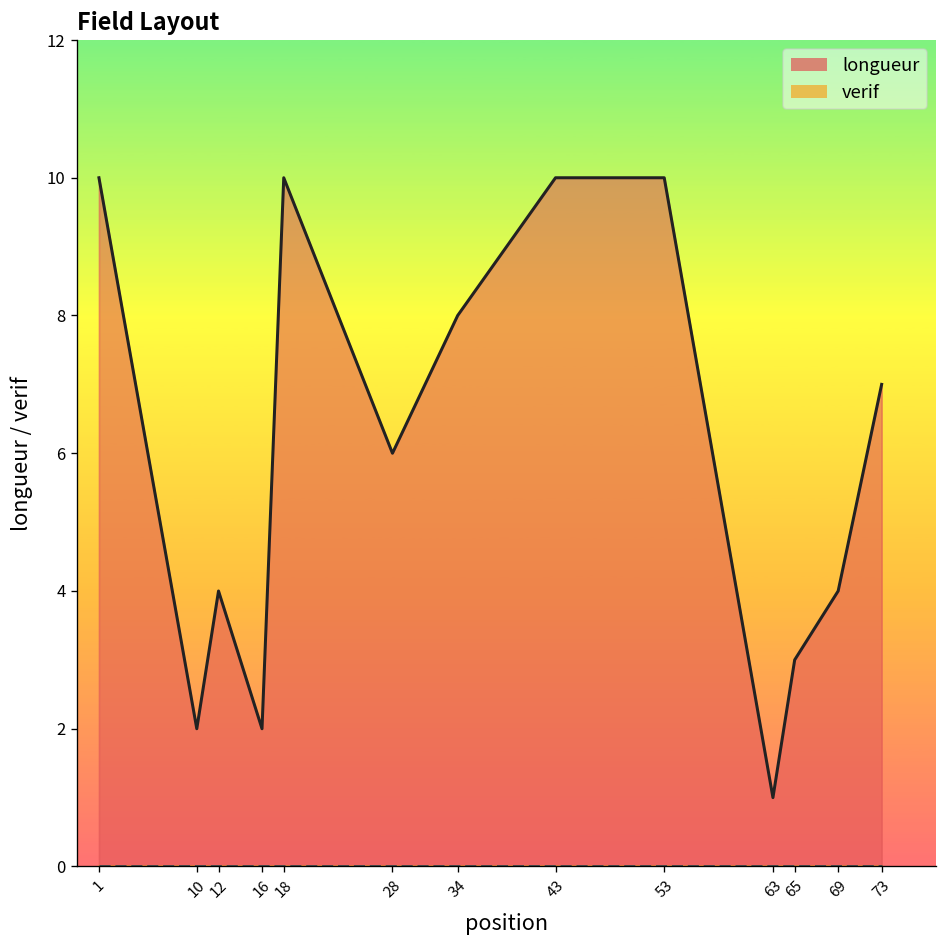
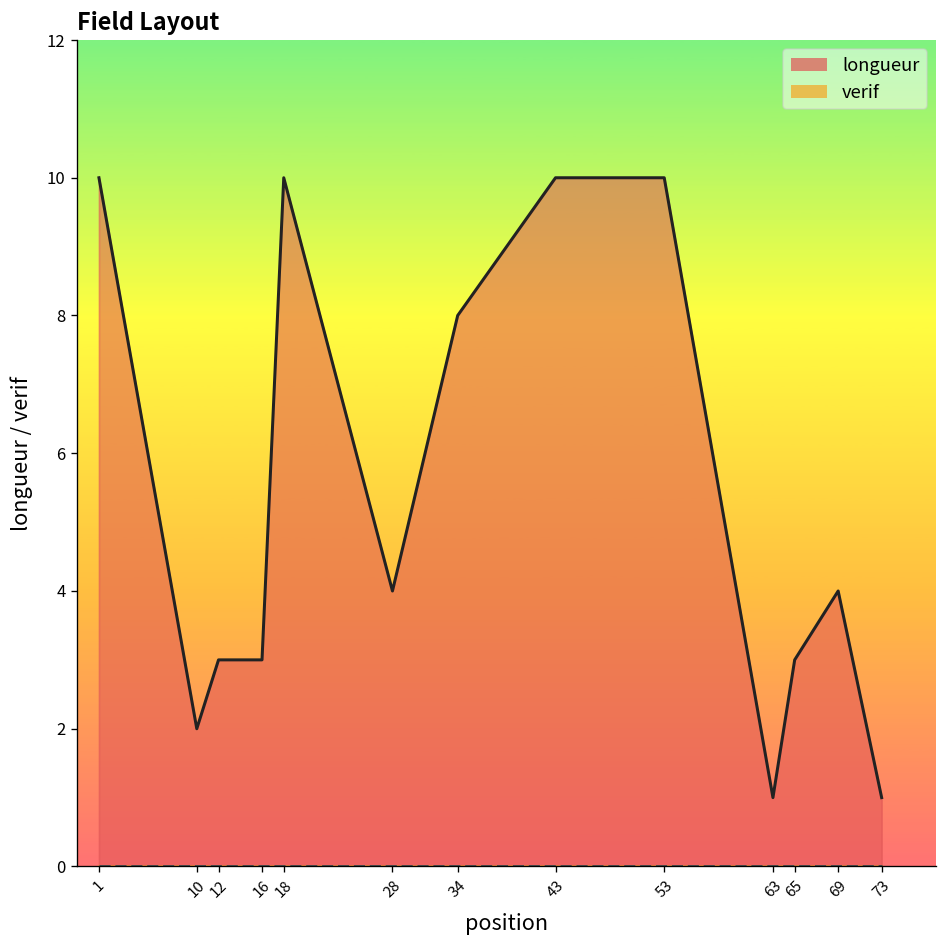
longueur, 12: 4 -> 3
longueur, 16: 2 -> 3
longueur, 28: 6 -> 4
longueur, 73: 7 -> 1
